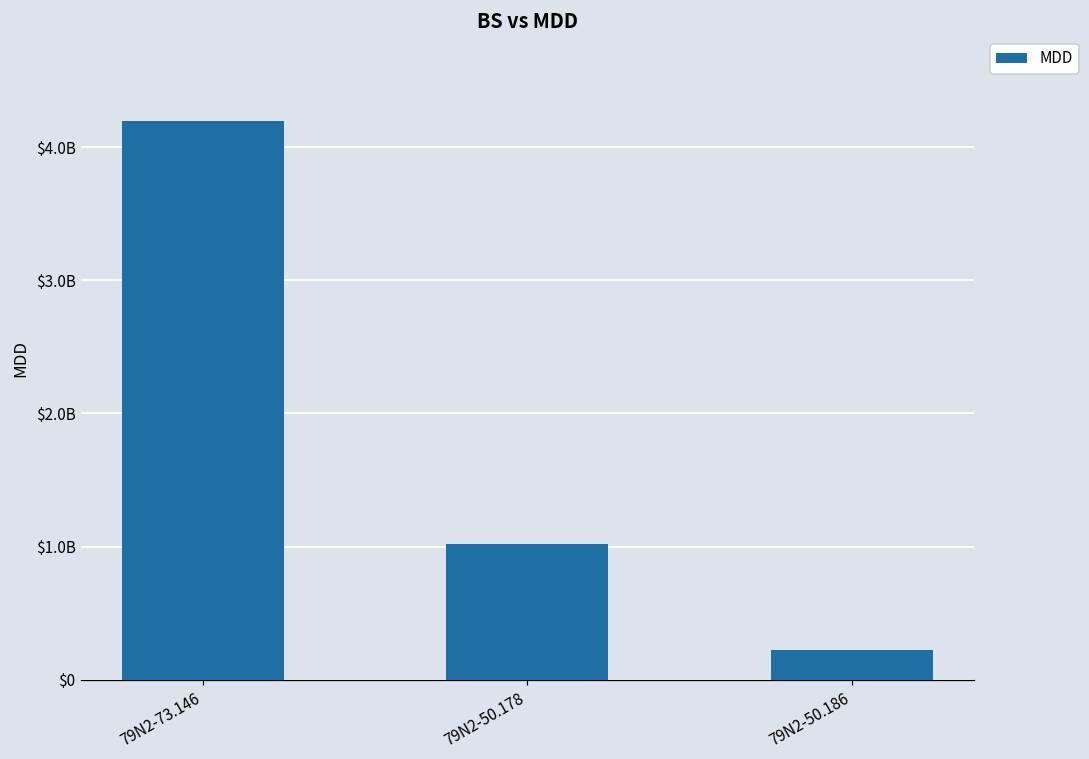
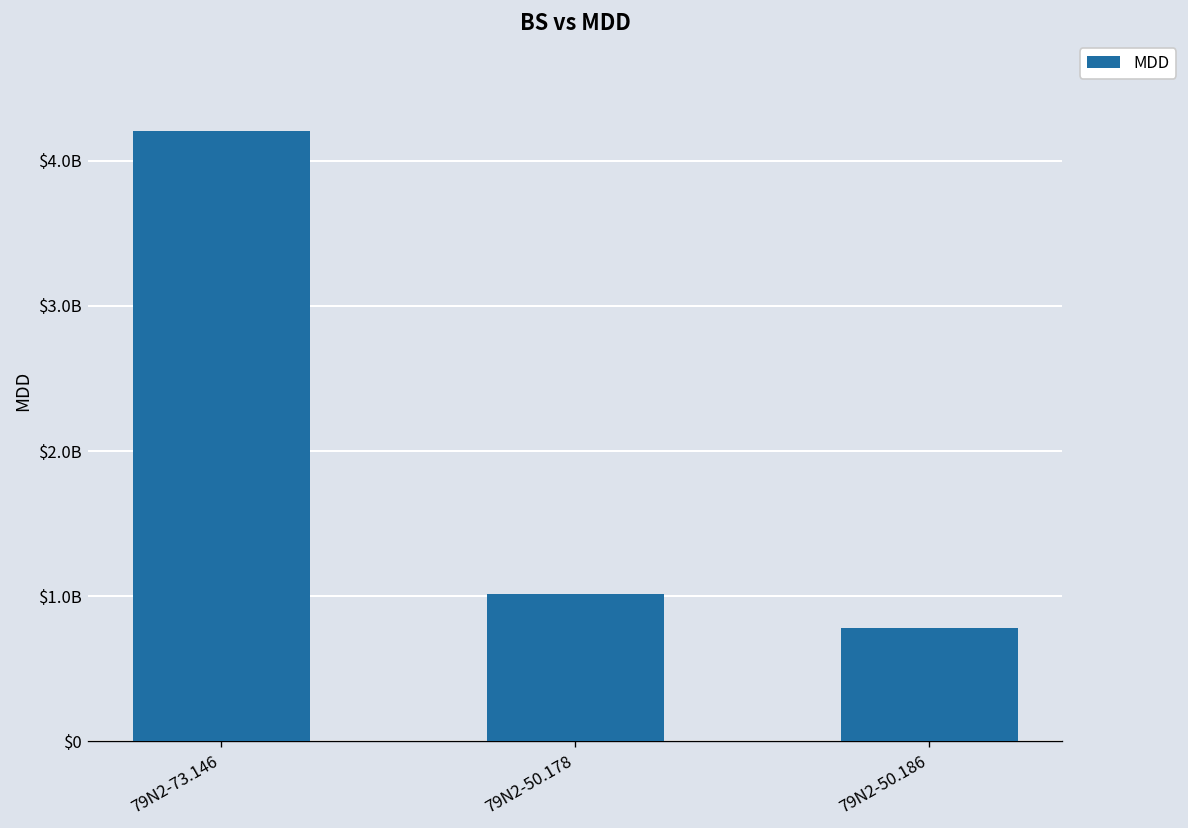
79N2-50.186: $220000000 -> $780000000
